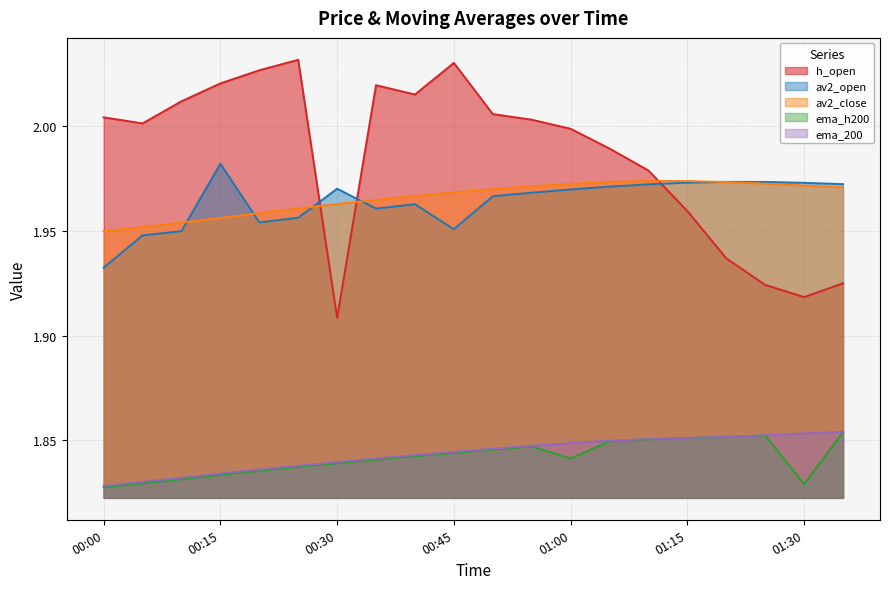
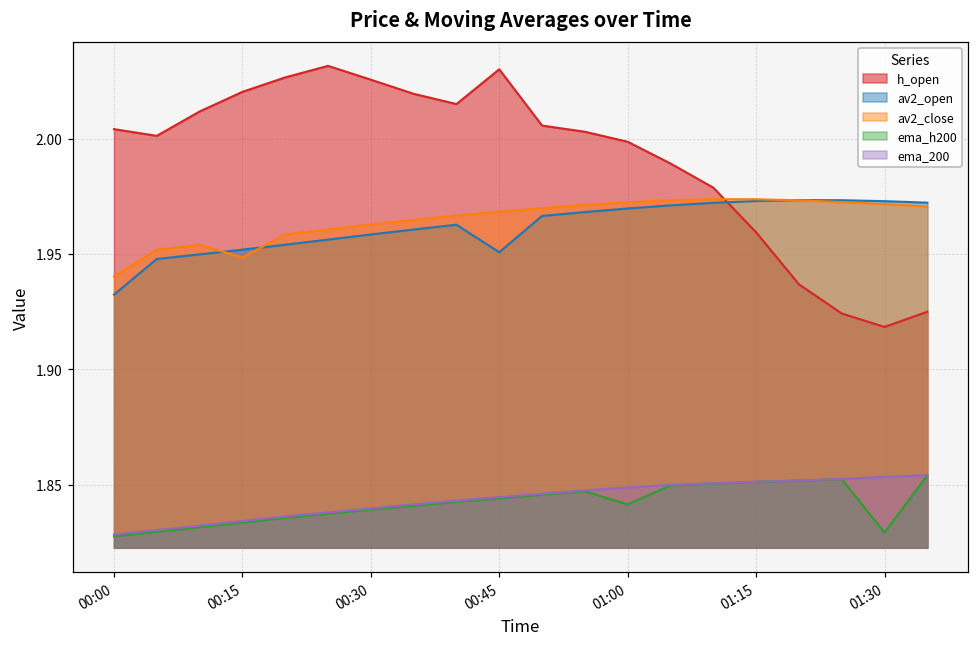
av2_close, 00:00: 1.950 -> 1.940
av2_open, 00:15: 1.982 -> 1.952
av2_close, 00:15: 1.956 -> 1.948
h_open, 00:30: 1.908 -> 2.025
av2_open, 00:30: 1.970 -> 1.958
